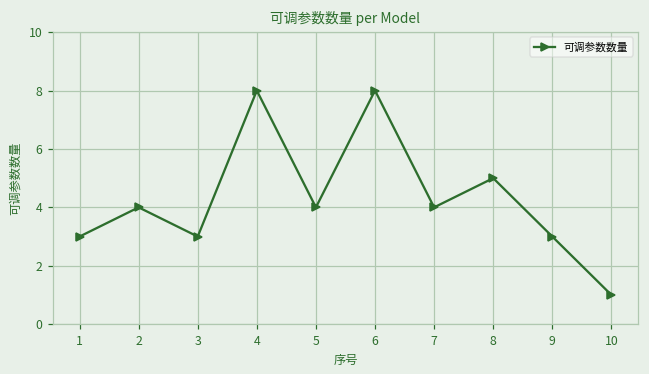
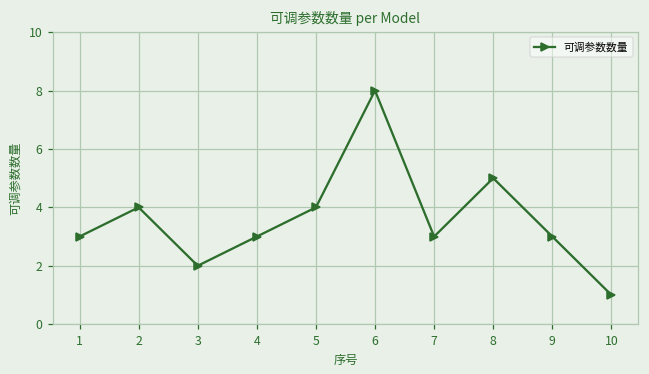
3: 3 -> 2
4: 8 -> 3
7: 4 -> 3
